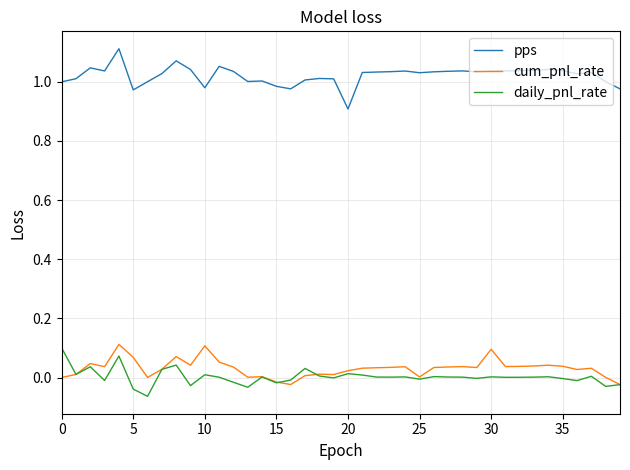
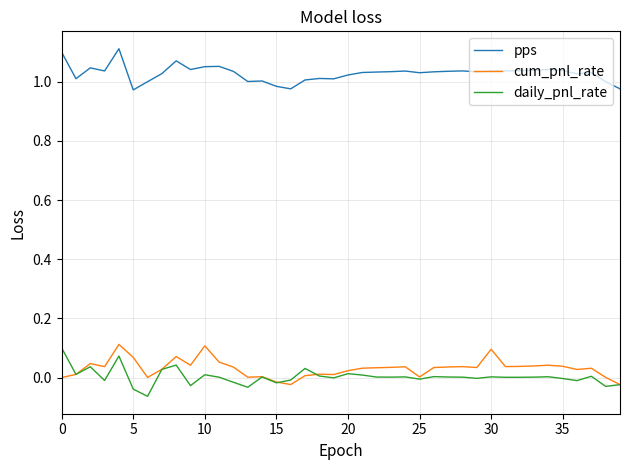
pps, 0: 1.0 -> 1.1
pps, 10: 0.98 -> 1.05
pps, 20: 0.91 -> 1.02
